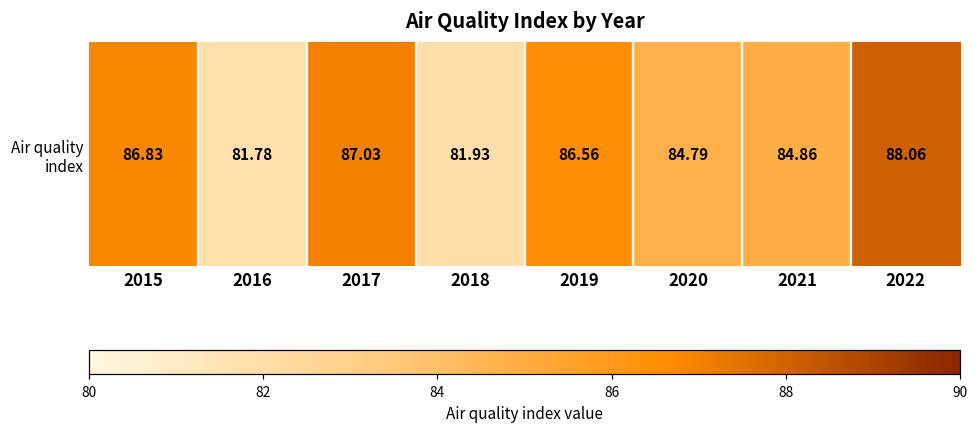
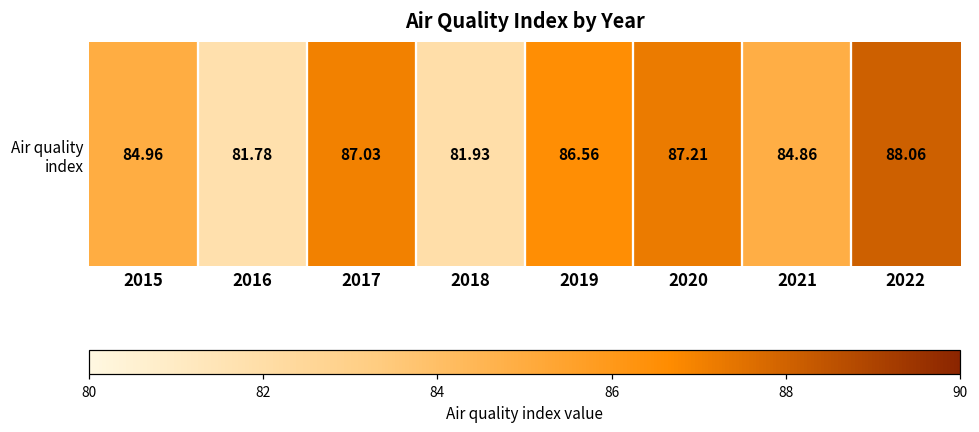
Air quality index, 2015: 86.83 -> 84.96
Air quality index, 2020: 84.79 -> 87.21
